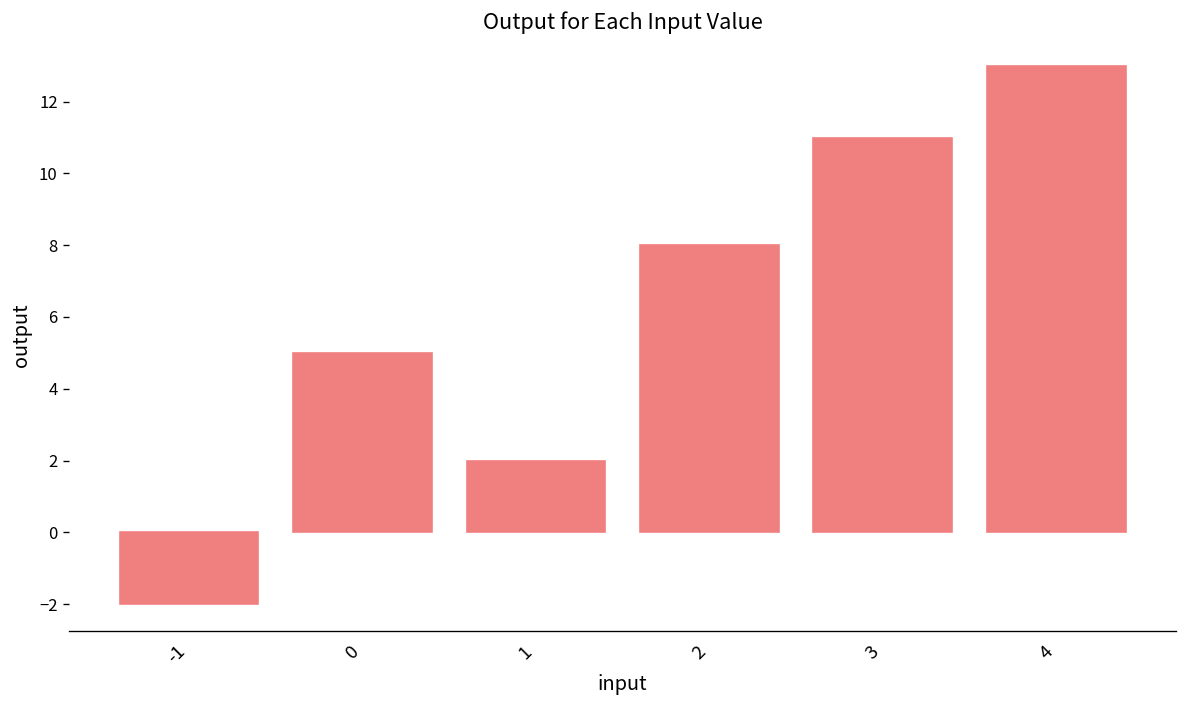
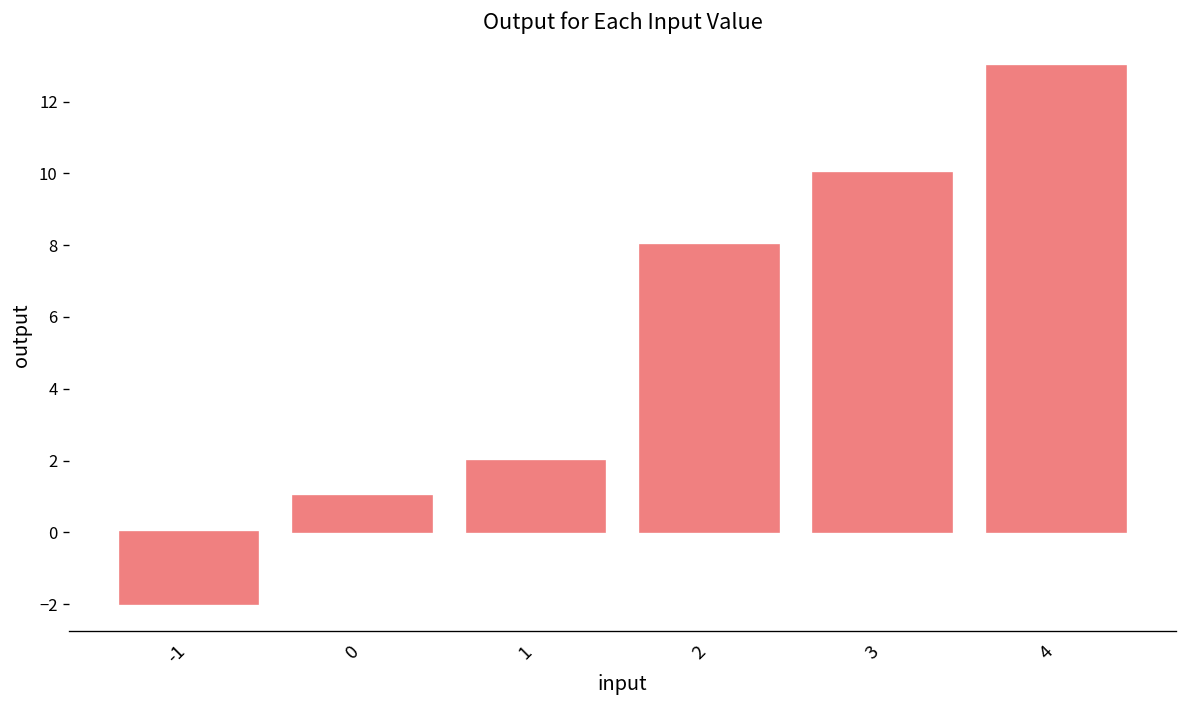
0: 5 -> 1
3: 11 -> 10
